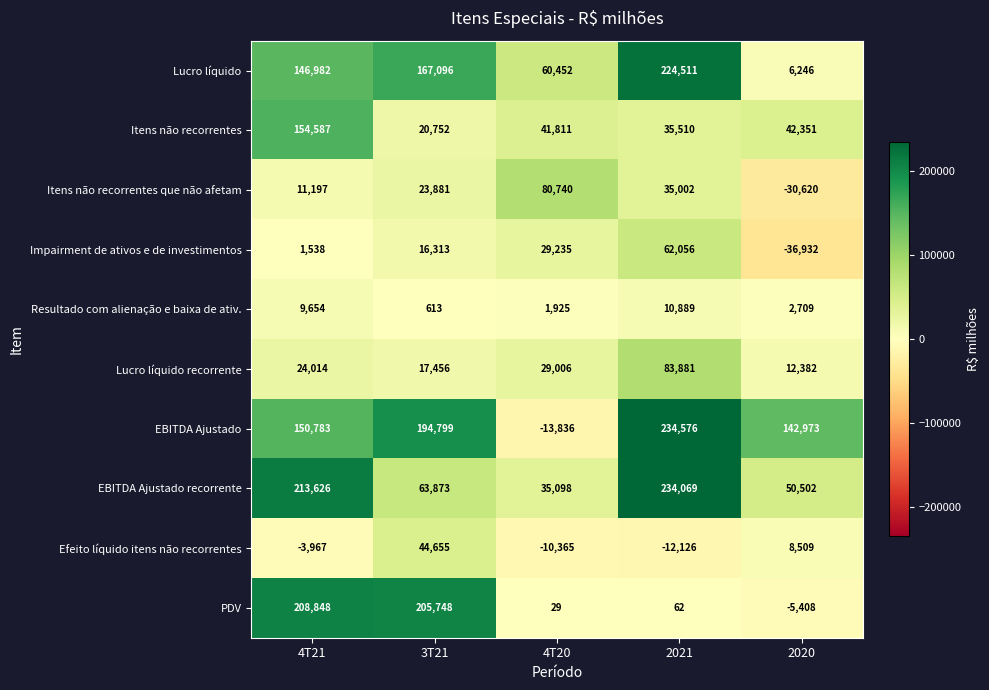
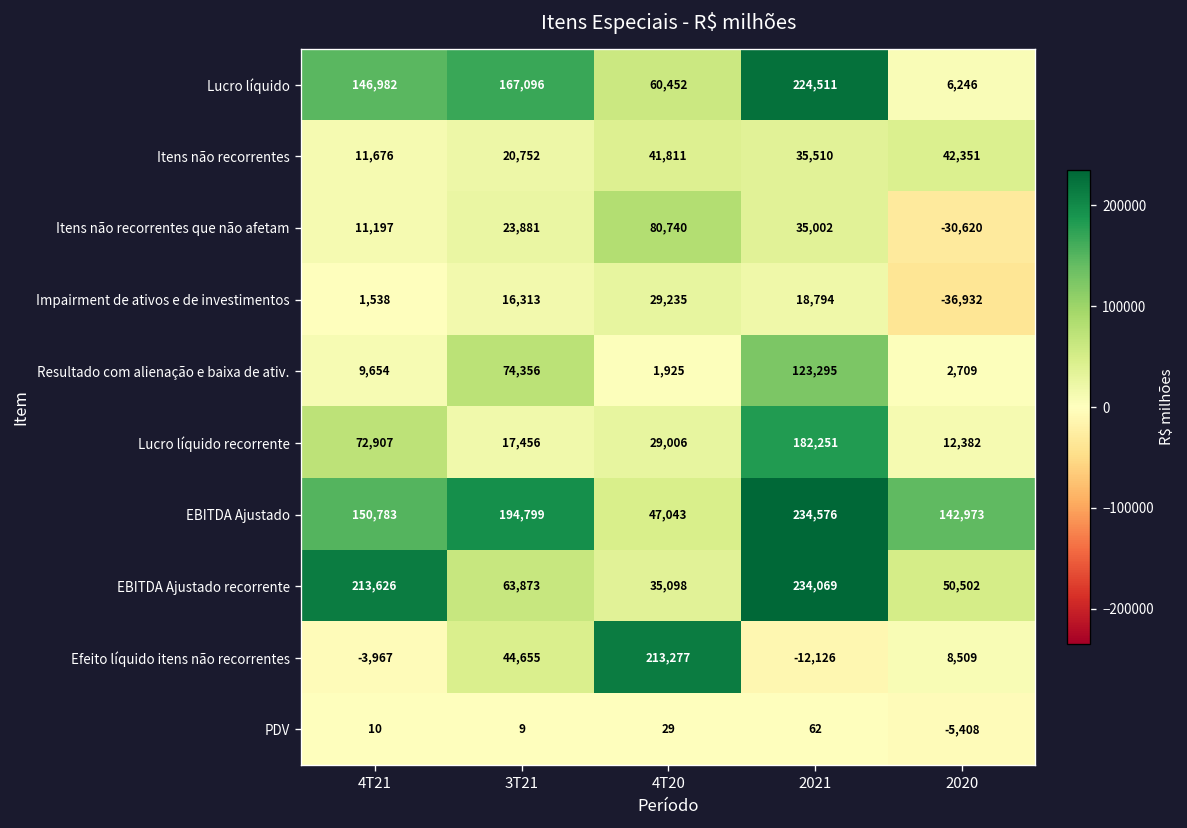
Itens não recorrentes, 4T21: 154,587 -> 11,676
Impairment de ativos e de investimentos, 2021: 62,056 -> 18,794
Resultado com alienação e baixa de ativ., 3T21: 613 -> 74,356
Resultado com alienação e baixa de ativ., 2021: 10,889 -> 123,295
Lucro líquido recorrente, 4T21: 24,014 -> 72,907
Lucro líquido recorrente, 2021: 83,881 -> 182,251
EBITDA Ajustado, 4T20: -13,836 -> 47,043
Efeito líquido itens não recorrentes, 4T20: -10,365 -> 213,277
PDV, 4T21: 208,848 -> 10
PDV, 3T21: 205,748 -> 9
